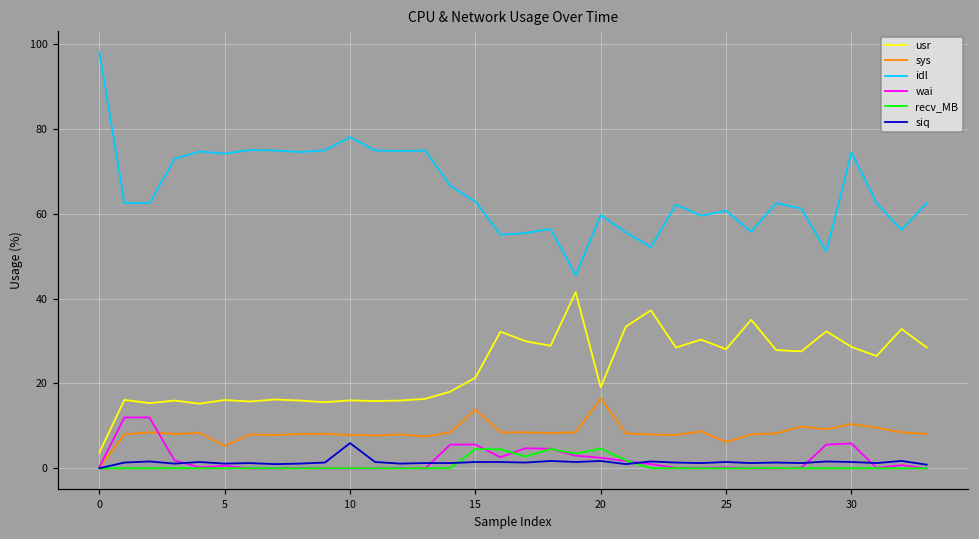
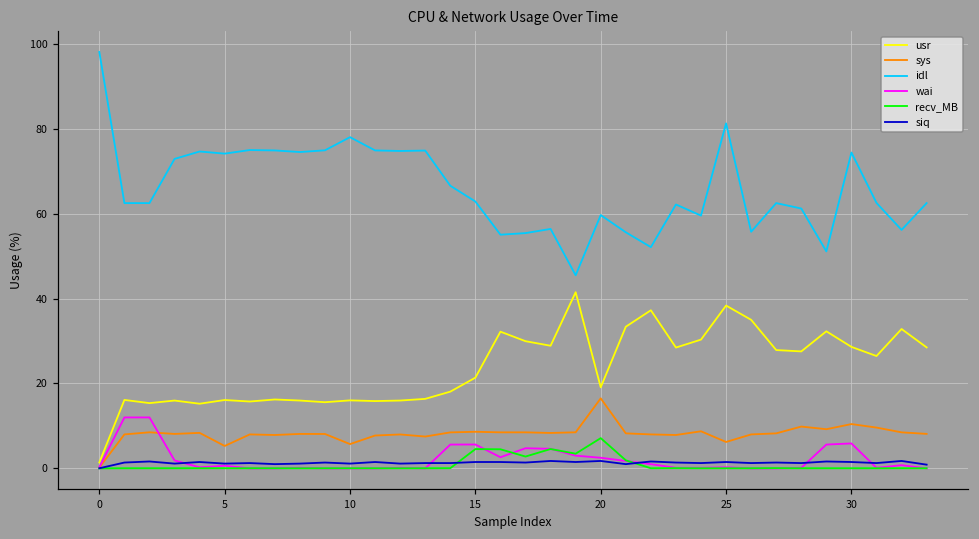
usr, 0: 4 -> 1
sys, 10: 8 -> 6
siq, 10: 6 -> 1
sys, 15: 14 -> 9
recv_MB, 20: 5 -> 7
usr, 25: 28 -> 38
idl, 25: 61 -> 81
